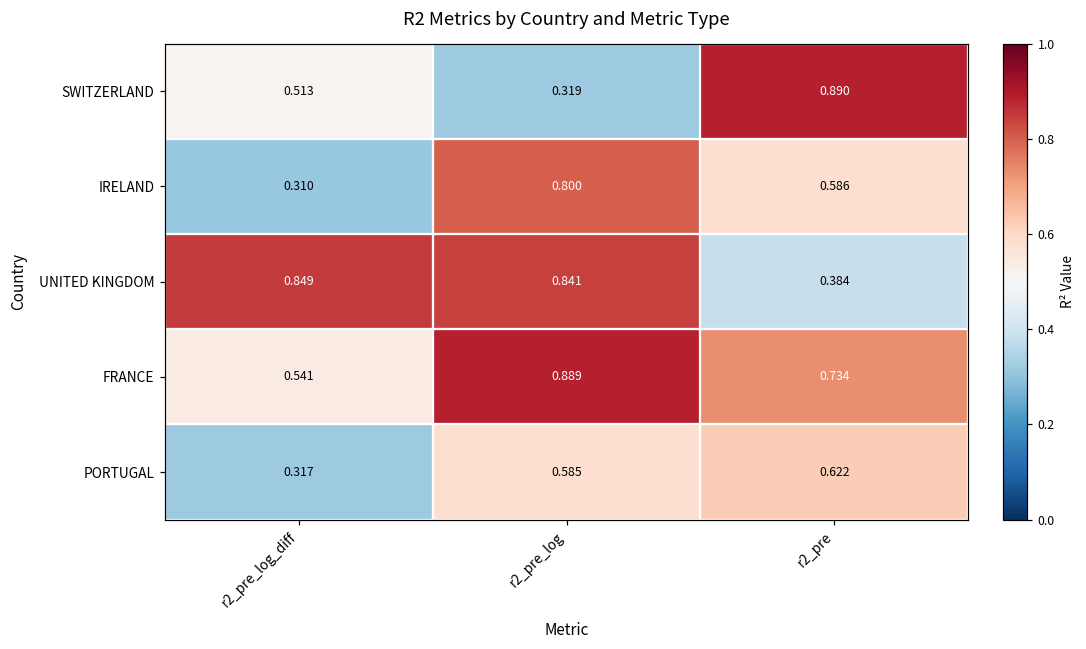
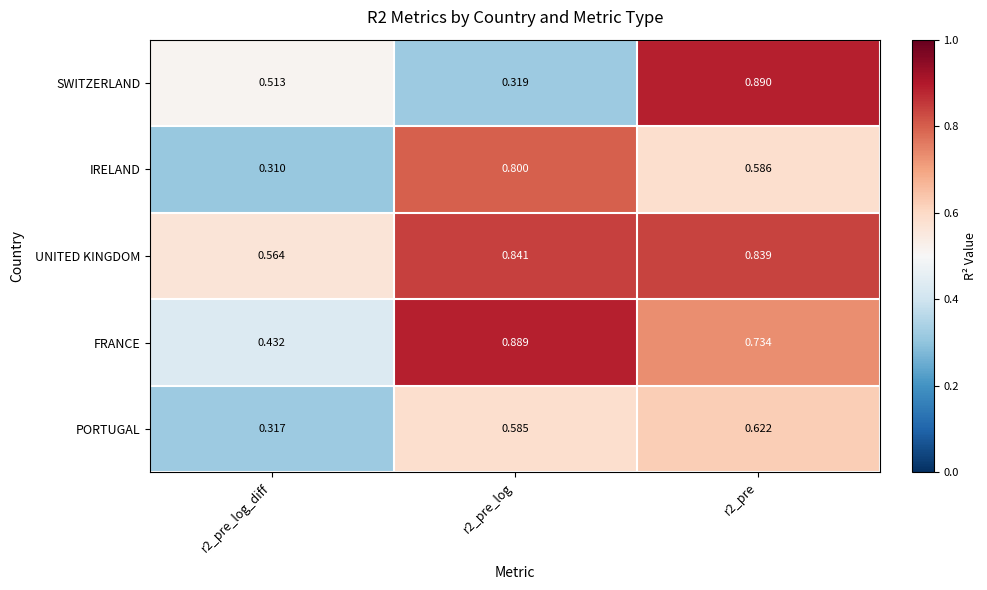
UNITED KINGDOM, r2_pre_log_diff: 0.849 -> 0.564
UNITED KINGDOM, r2_pre: 0.384 -> 0.839
FRANCE, r2_pre_log_diff: 0.541 -> 0.432
